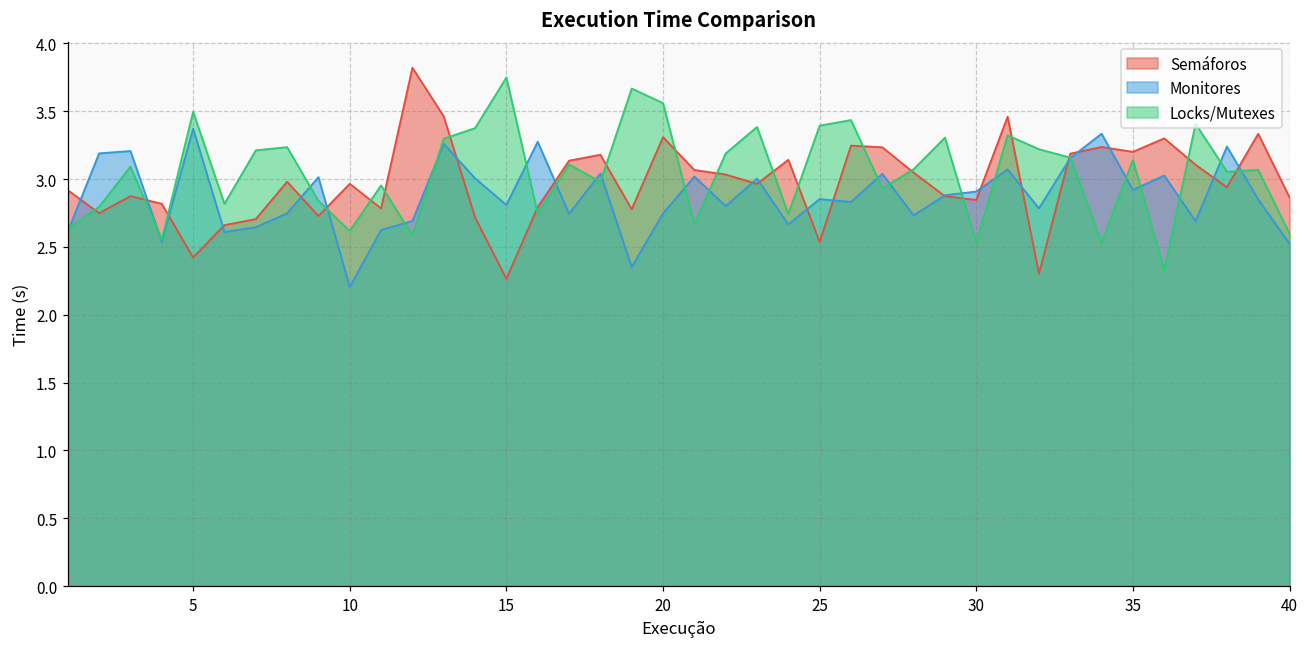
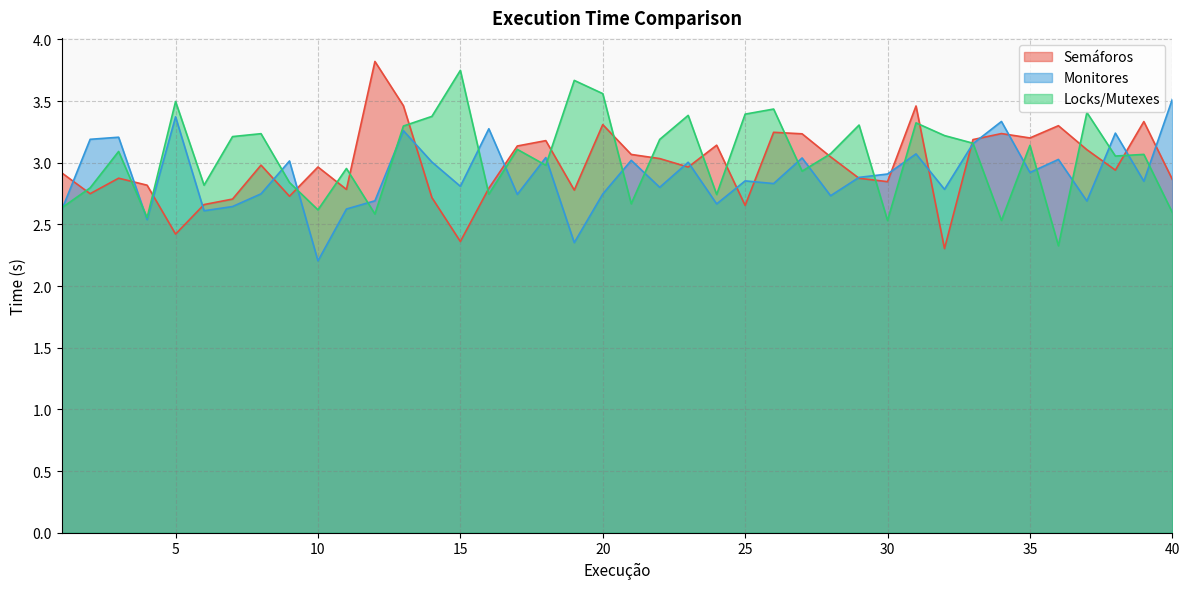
Semáforos, 15: 2.27 -> 2.36
Semáforos, 25: 2.54 -> 2.65
Monitores, 40: 2.52 -> 3.51
